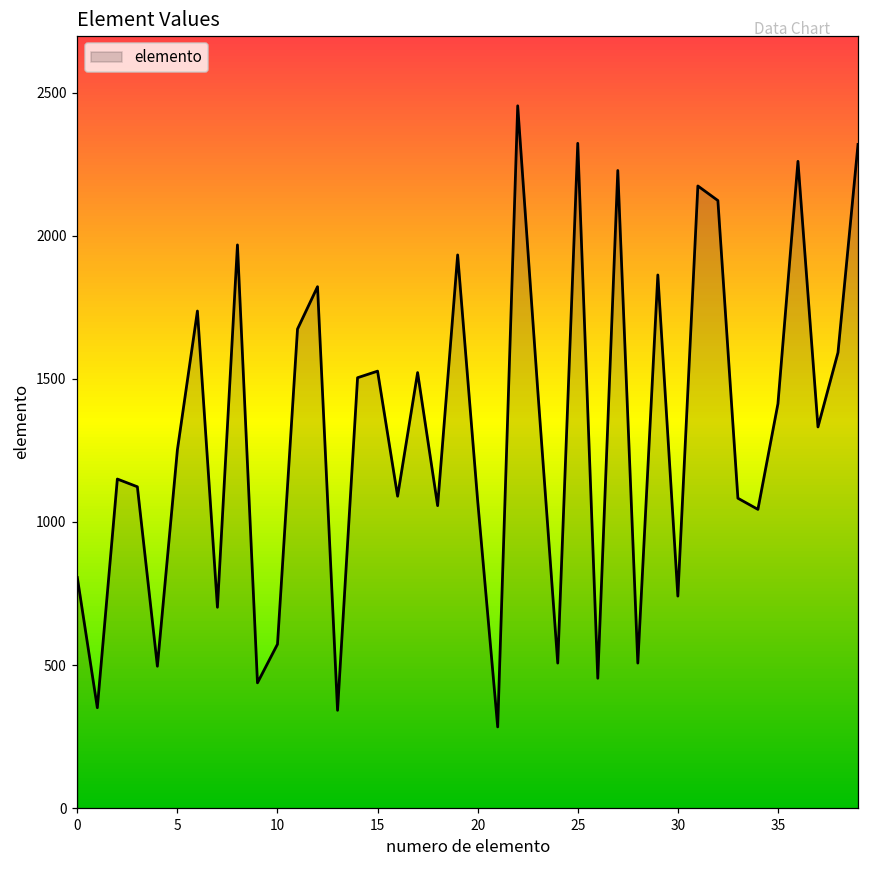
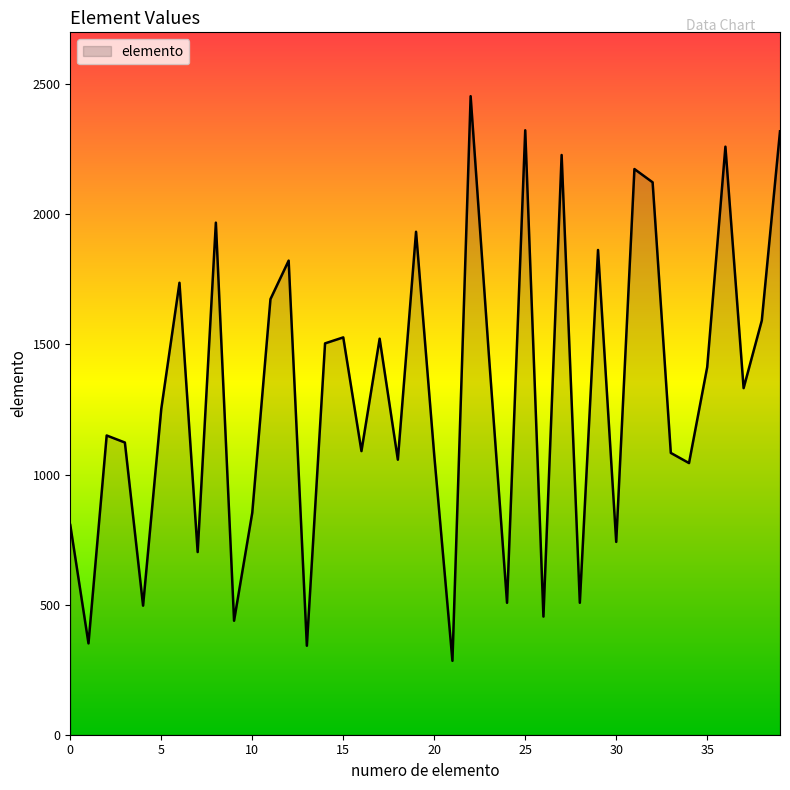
10: 570 -> 850
